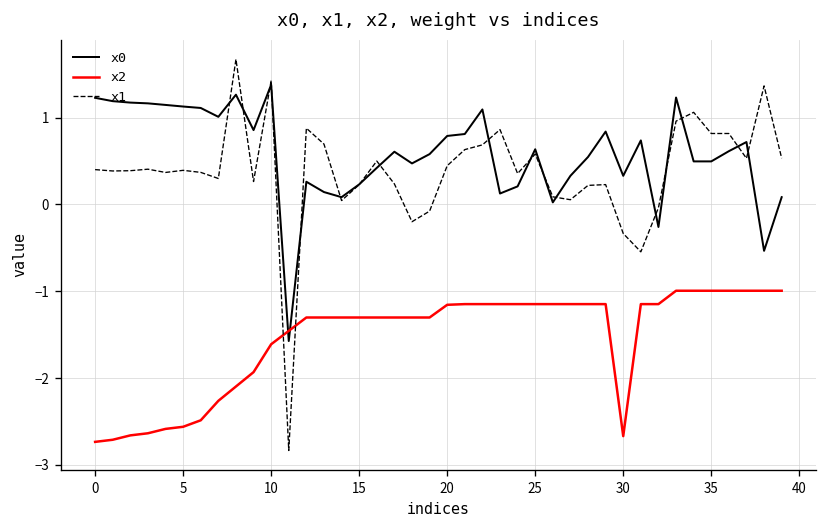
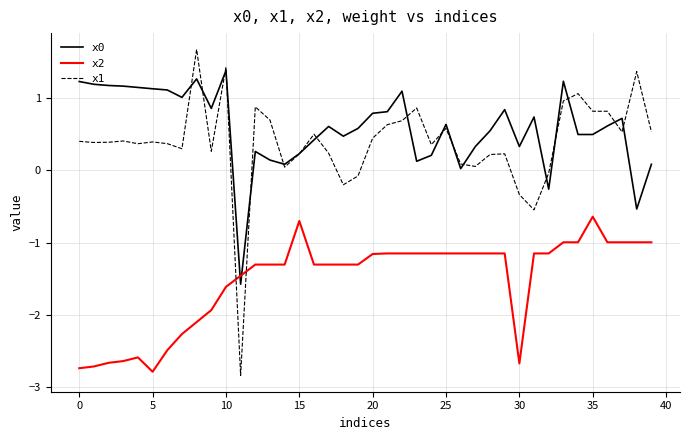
x2, 5: -2.6 -> -2.8
x2, 15: -1.3 -> -0.7
x2, 35: -1.0 -> -0.6
